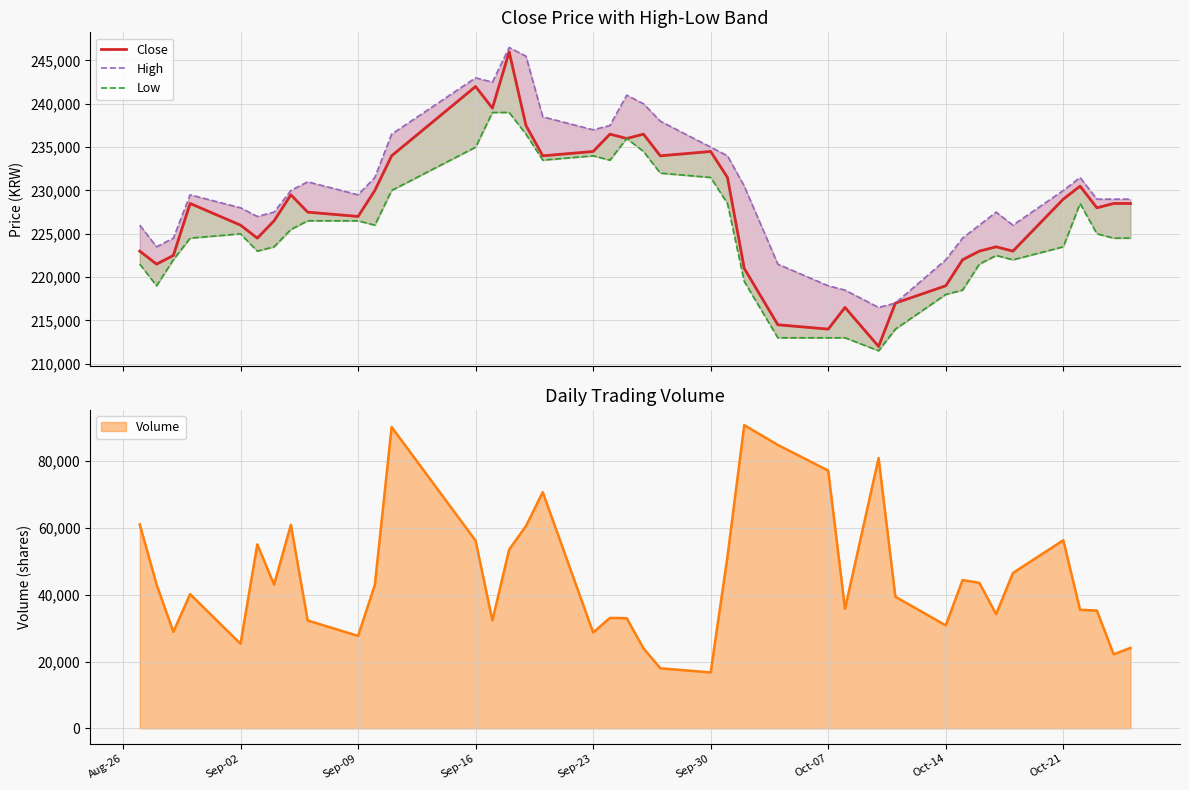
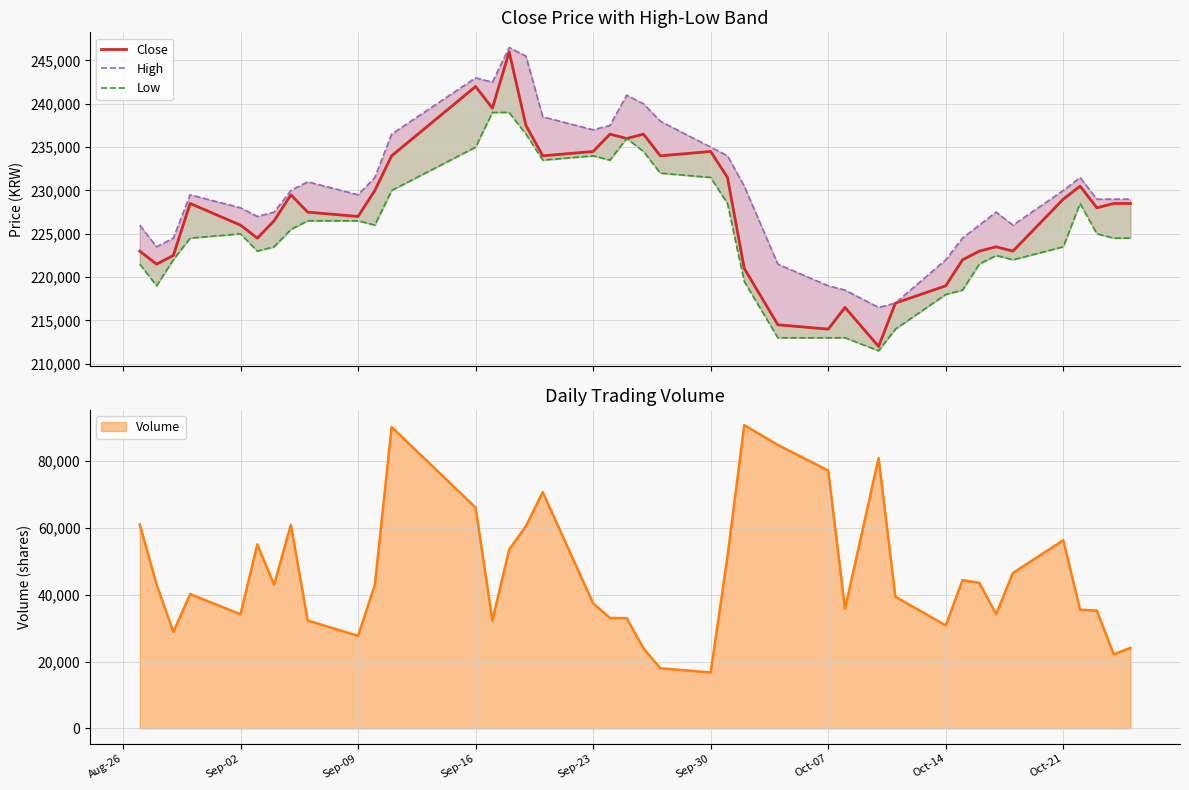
Daily Trading Volume, Sep-02: 25,000 -> 34,000
Daily Trading Volume, Sep-16: 56,000 -> 66,000
Daily Trading Volume, Sep-23: 29,000 -> 37,000
